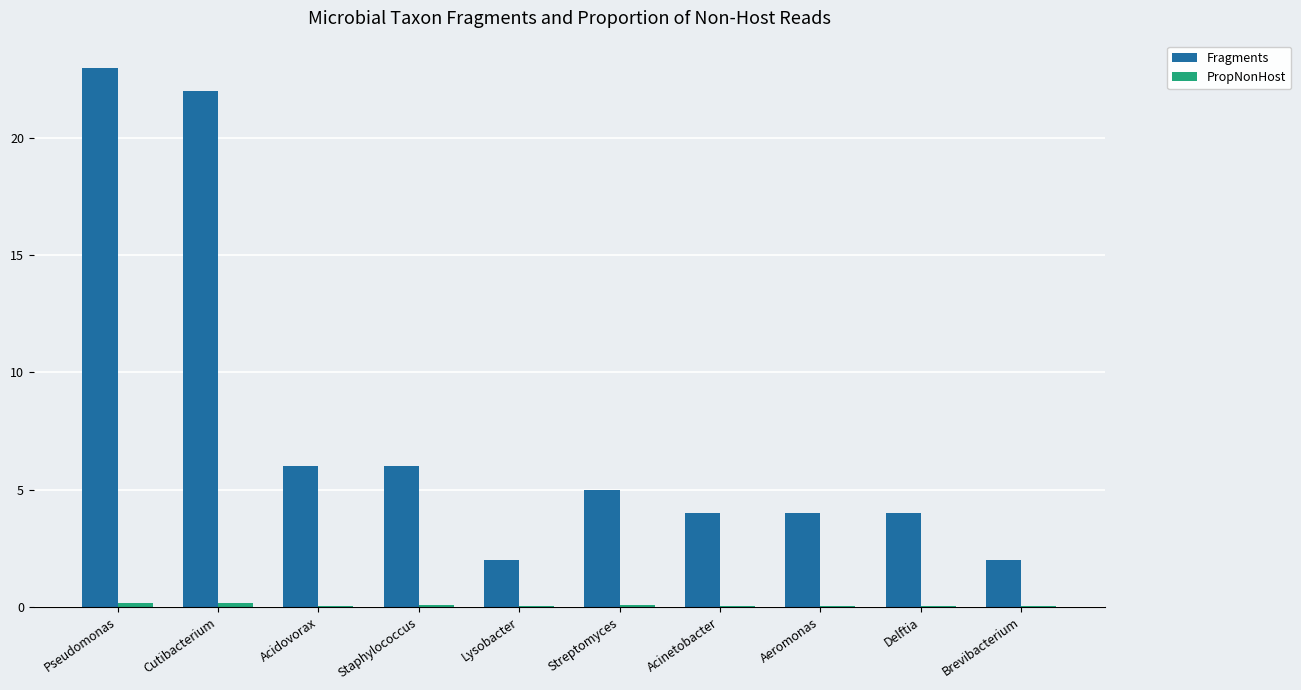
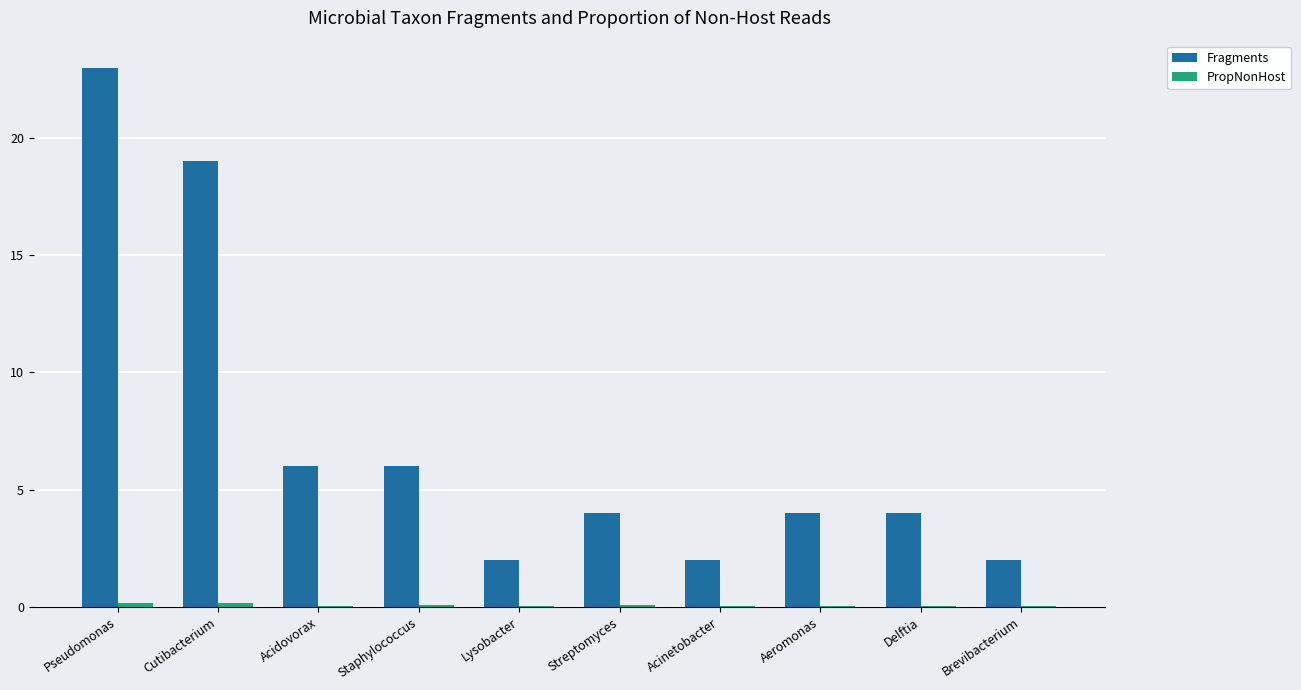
Fragments, Cutibacterium: 22 -> 19
Fragments, Streptomyces: 5 -> 4
Fragments, Acinetobacter: 4 -> 2
